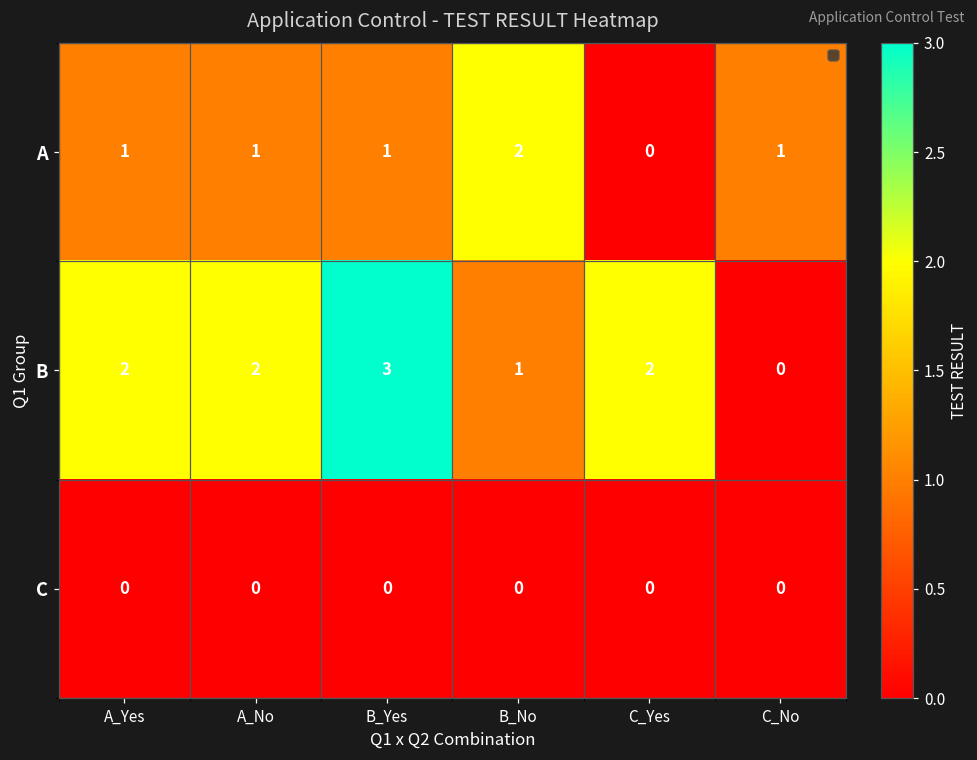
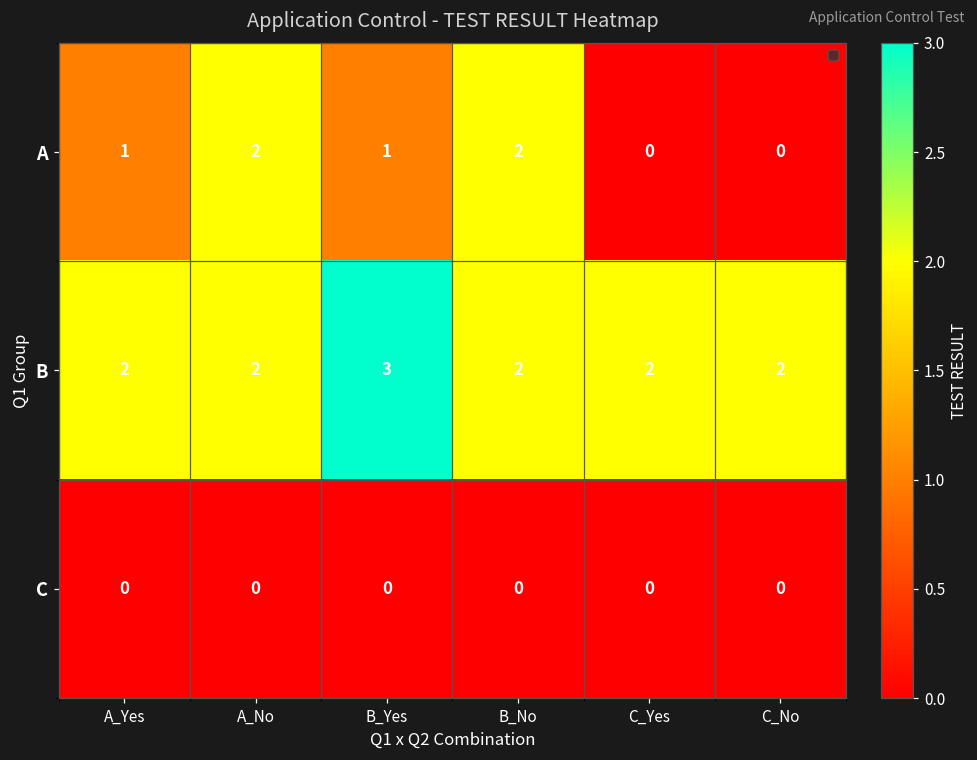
A, A_No: 1 -> 2
A, C_No: 1 -> 0
B, B_No: 1 -> 2
B, C_No: 0 -> 2
